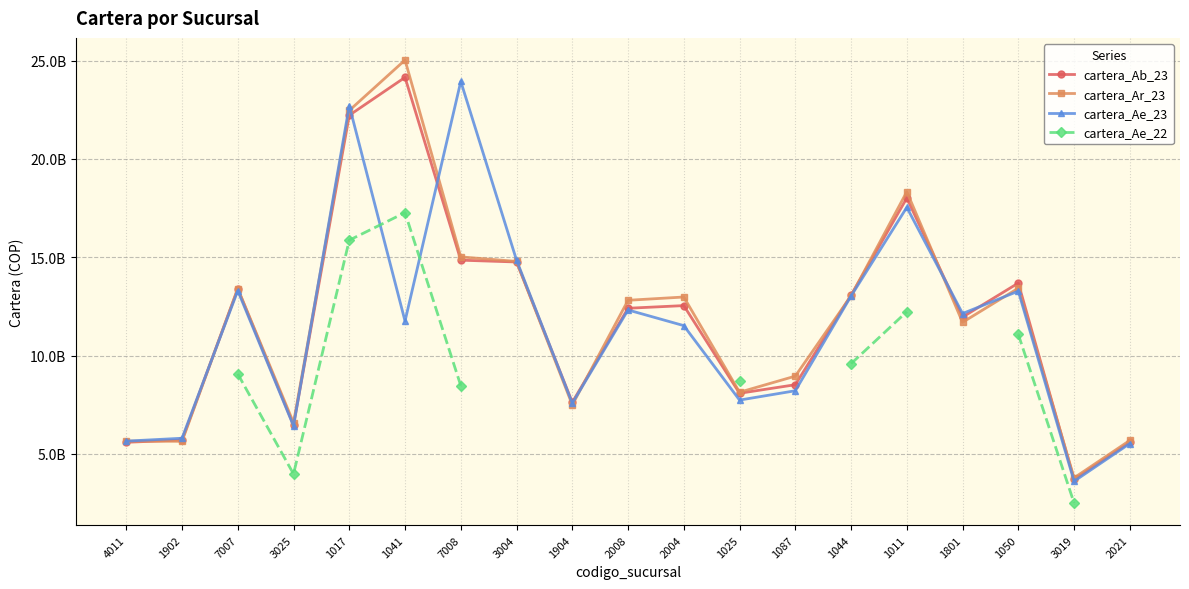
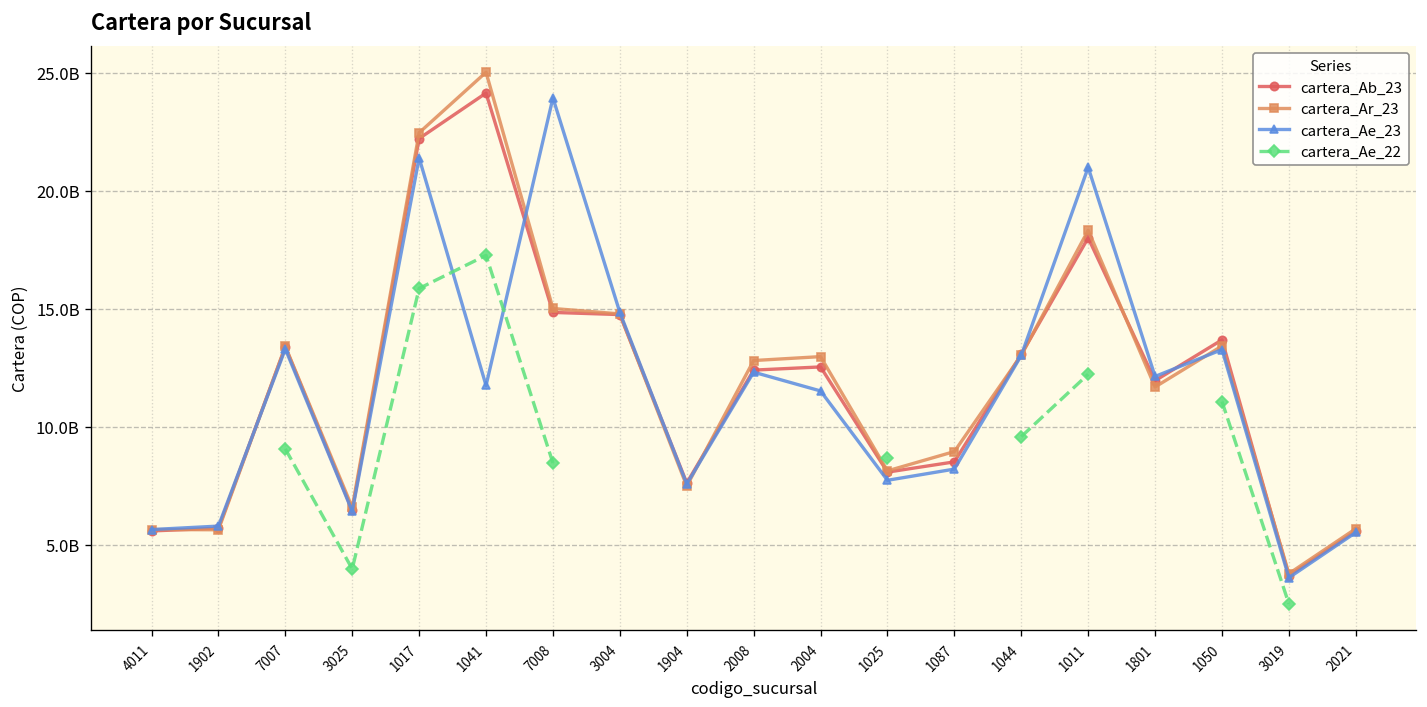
cartera_Ae_23, 1017: 22700000000 -> 21400000000
cartera_Ae_23, 1011: 17500000000 -> 21000000000
